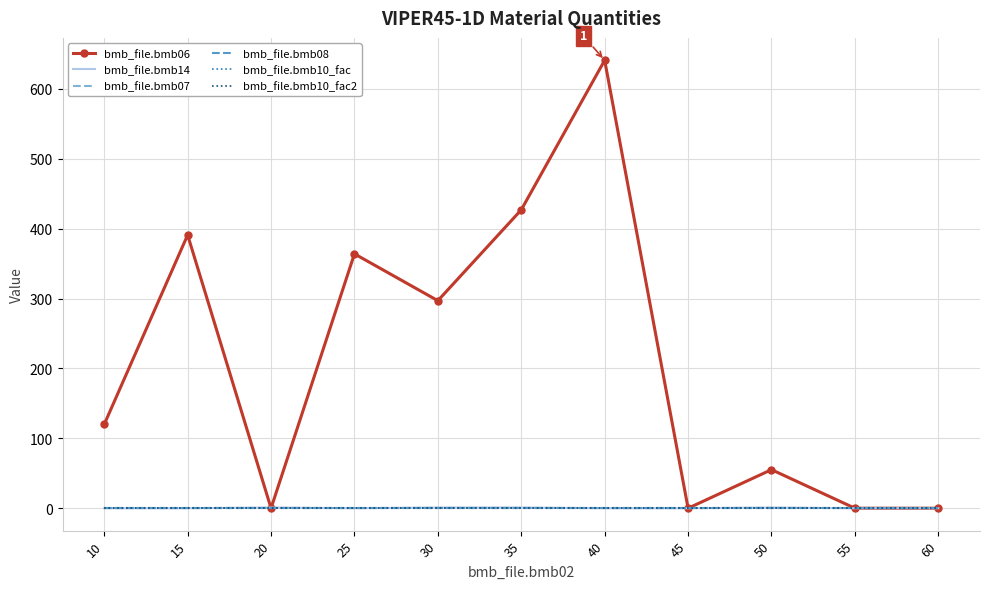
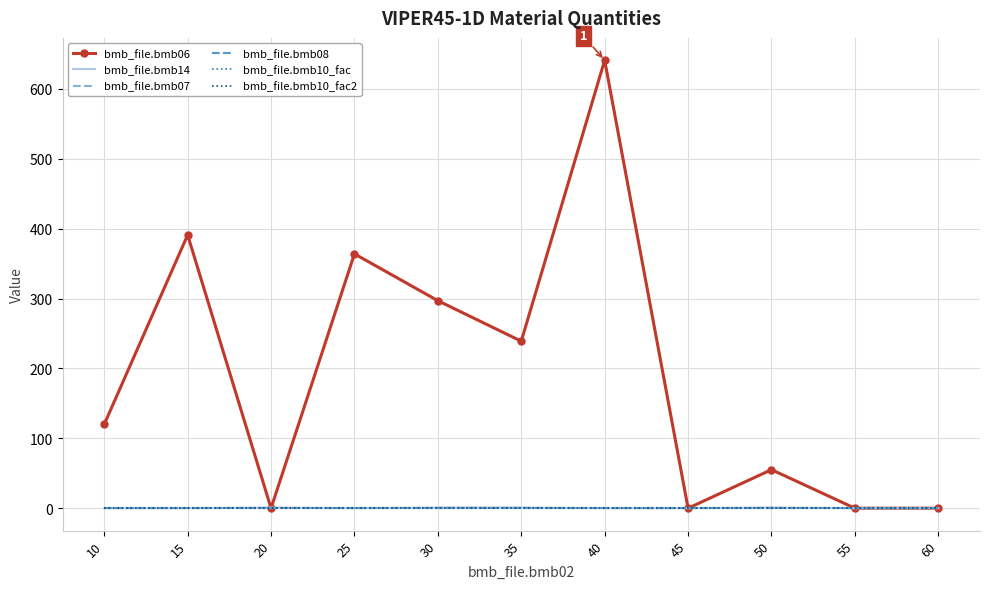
bmb_file.bmb06, 35: 430 -> 240
